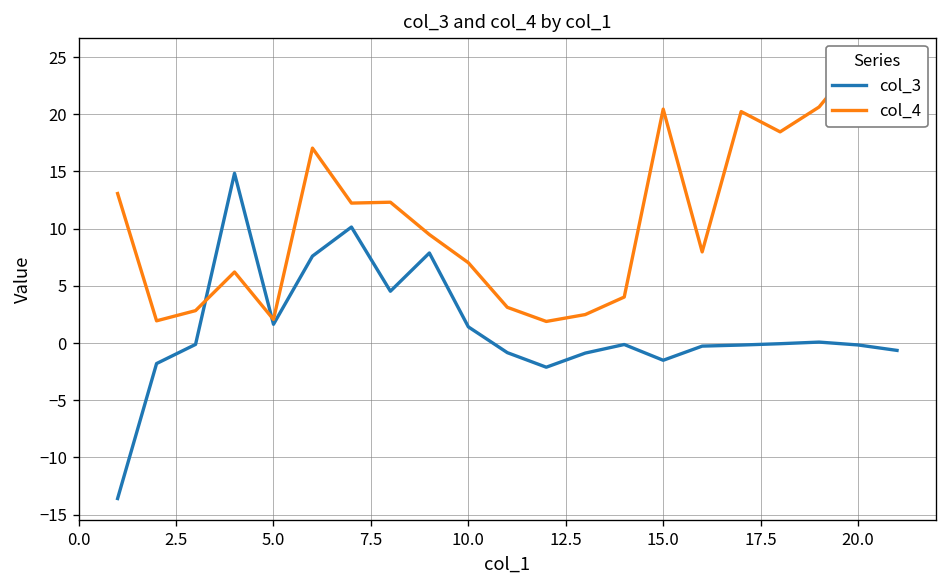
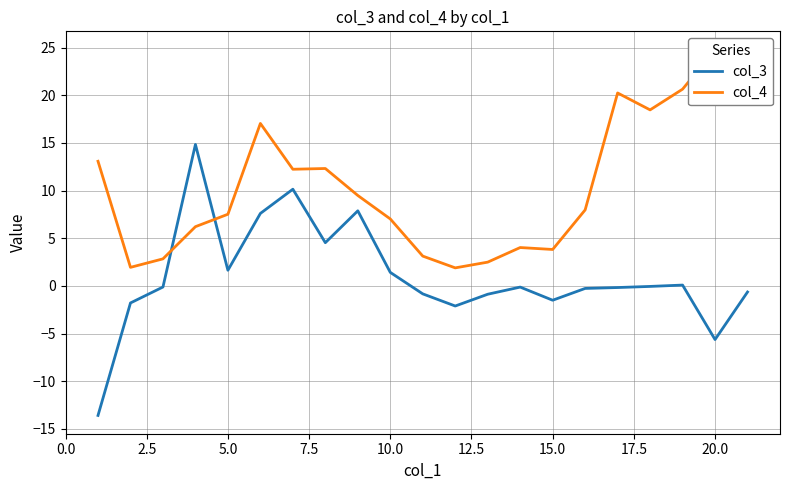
col_4, 5.0: 2 -> 8
col_4, 15.0: 20 -> 4
col_3, 20.0: 0 -> -6
